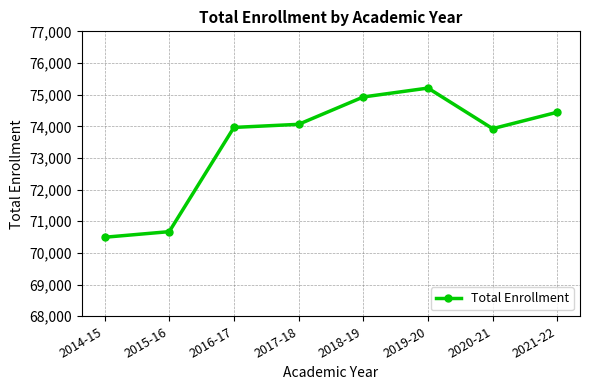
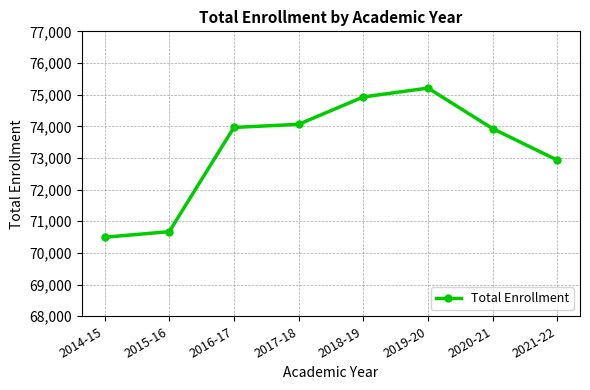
2021-22: 74,400 -> 72,900
